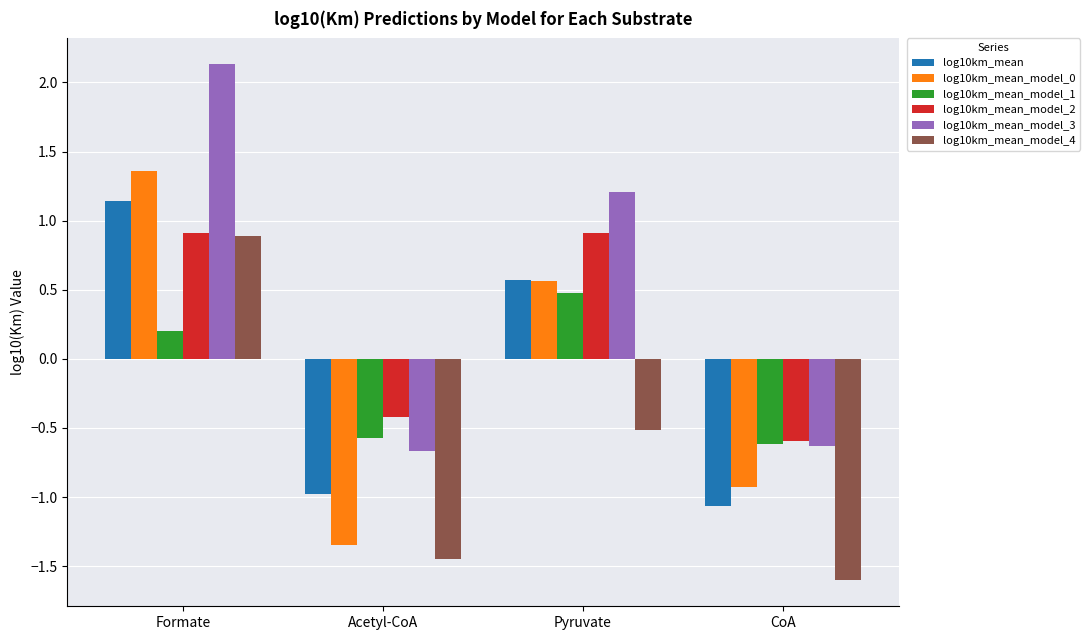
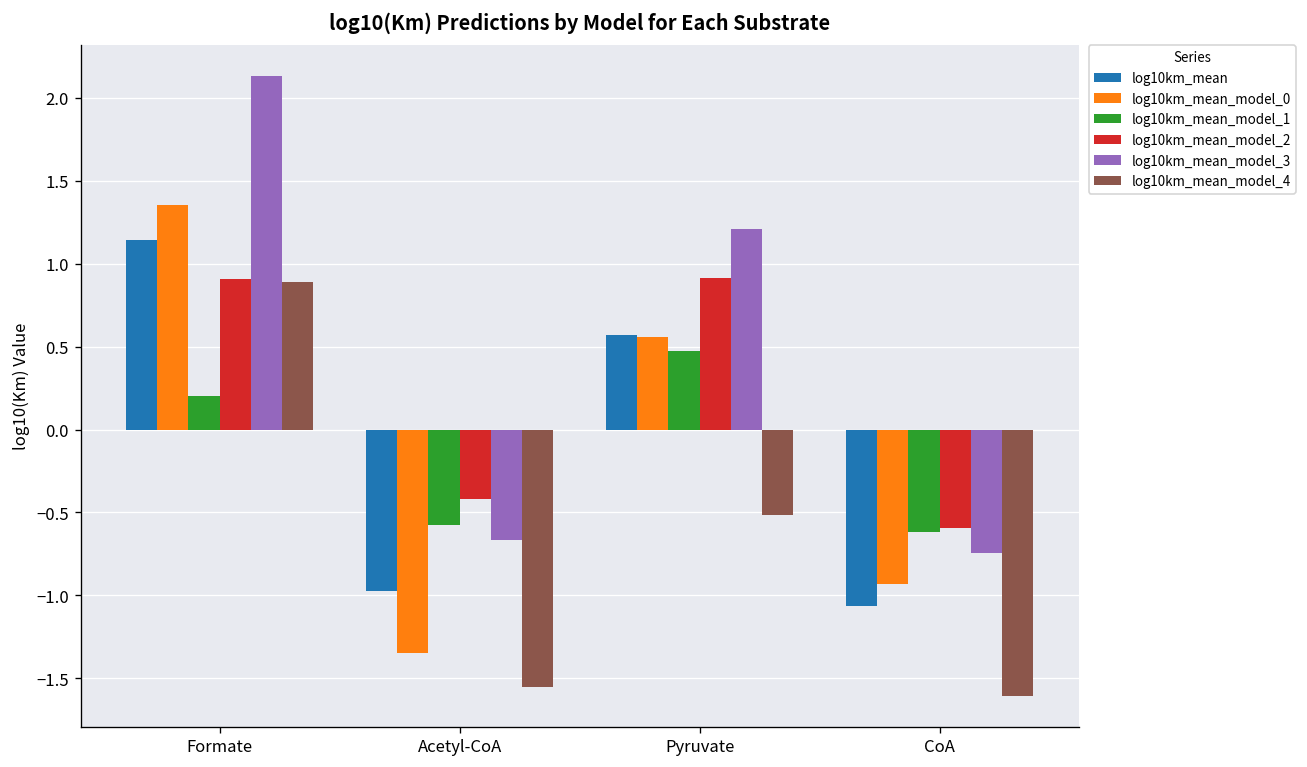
log10km_mean_model_4, Acetyl-CoA: -1.45 -> -1.55
log10km_mean_model_3, CoA: -0.63 -> -0.74
